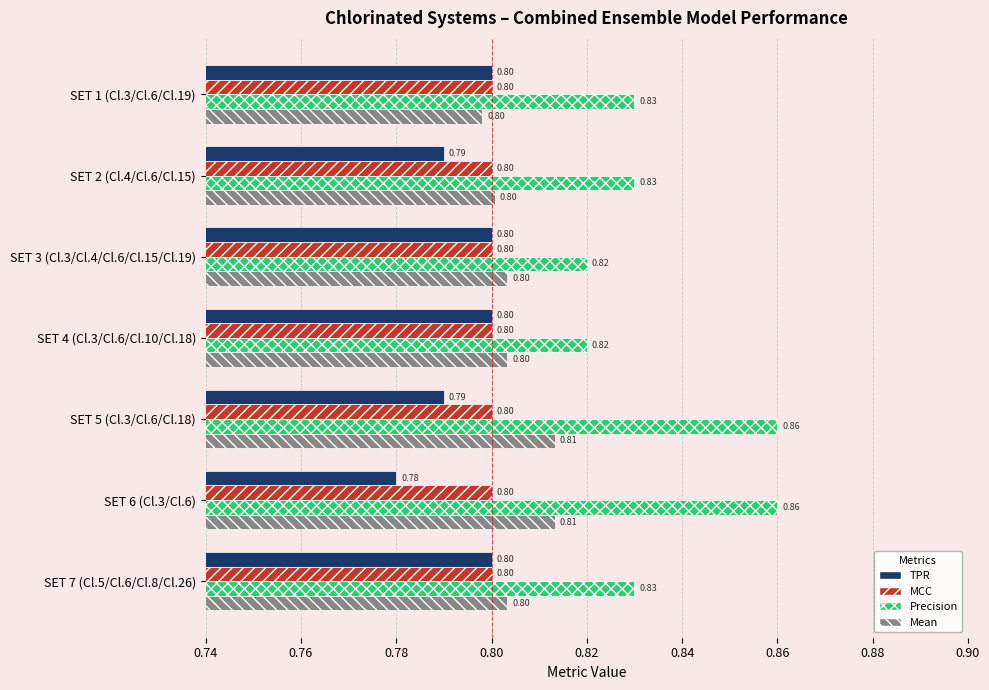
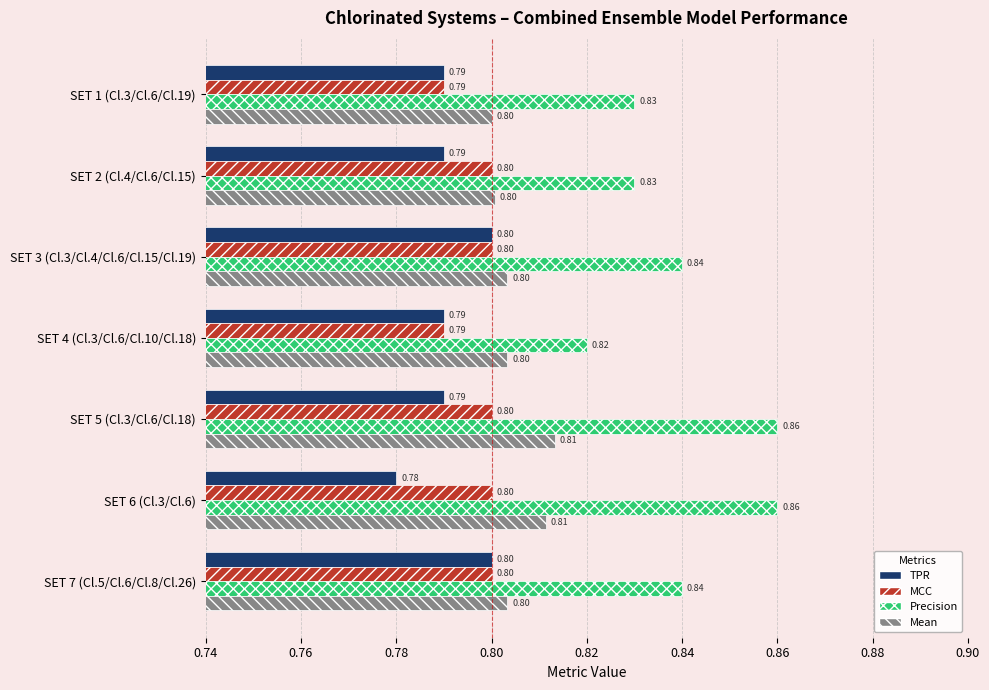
TPR, SET 1 (Cl.3/Cl.6/Cl.19): 0.80 -> 0.79
MCC, SET 1 (Cl.3/Cl.6/Cl.19): 0.80 -> 0.79
Mean, SET 1 (Cl.3/Cl.6/Cl.19): 0.798 -> 0.800
Precision, SET 3 (Cl.3/Cl.4/Cl.6/Cl.15/Cl.19): 0.82 -> 0.84
TPR, SET 4 (Cl.3/Cl.6/Cl.10/Cl.18): 0.80 -> 0.79
MCC, SET 4 (Cl.3/Cl.6/Cl.10/Cl.18): 0.80 -> 0.79
Mean, SET 6 (Cl.3/Cl.6): 0.813 -> 0.811
Precision, SET 7 (Cl.5/Cl.6/Cl.8/Cl.26): 0.83 -> 0.84
